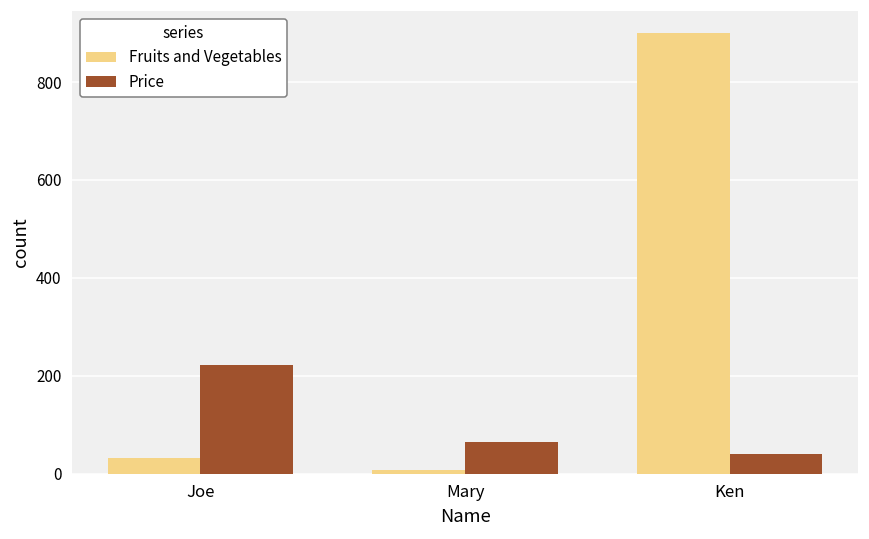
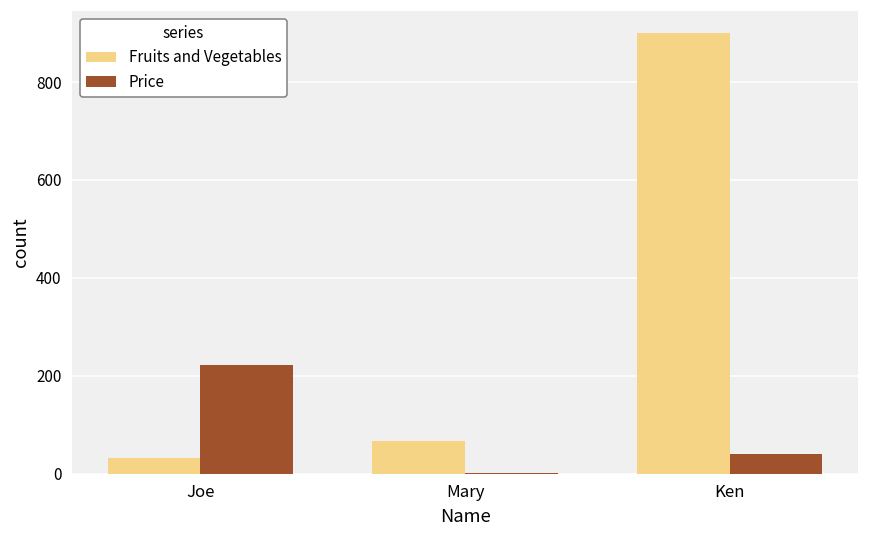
Fruits and Vegetables, Mary: 10 -> 70
Price, Mary: 70 -> 0
